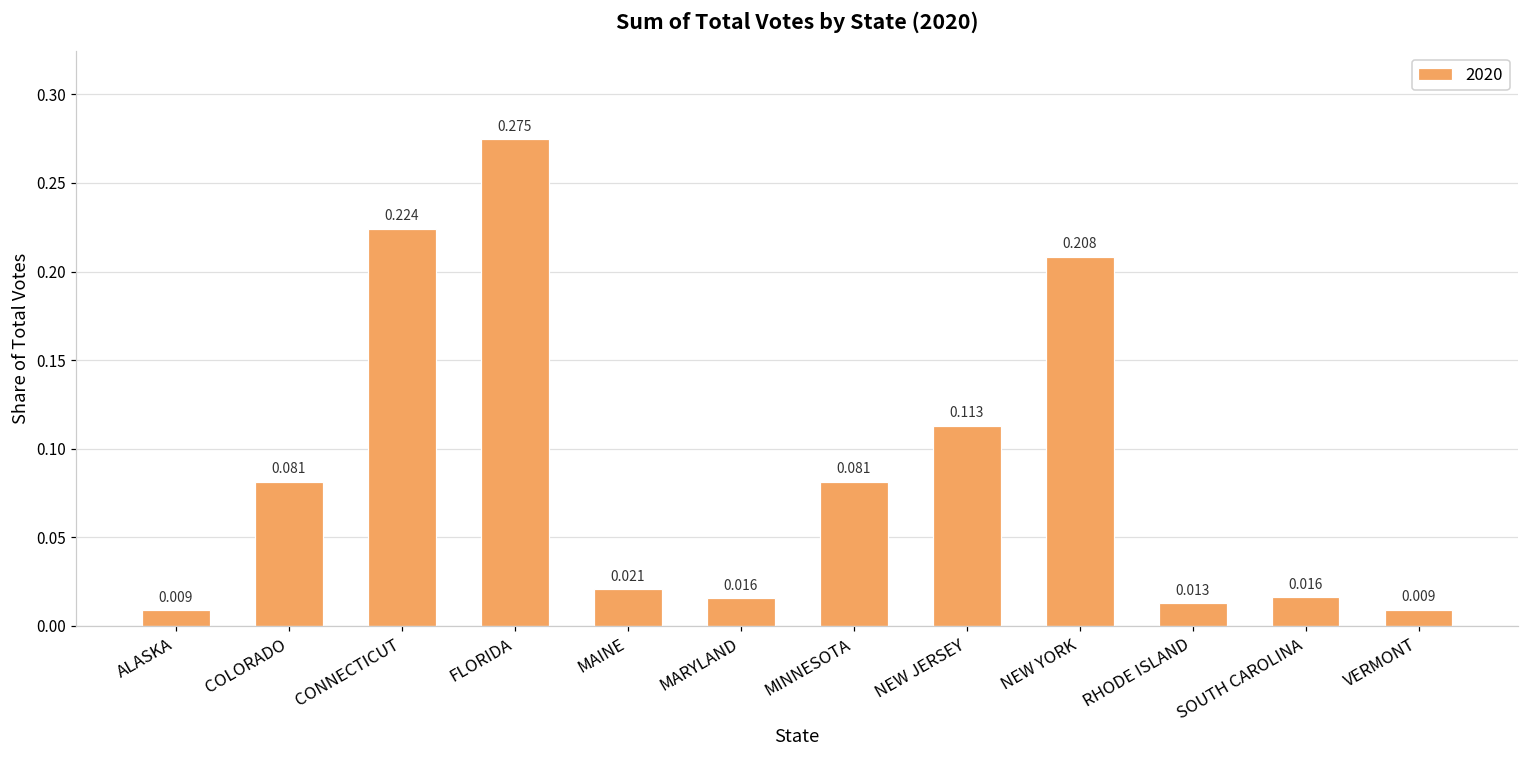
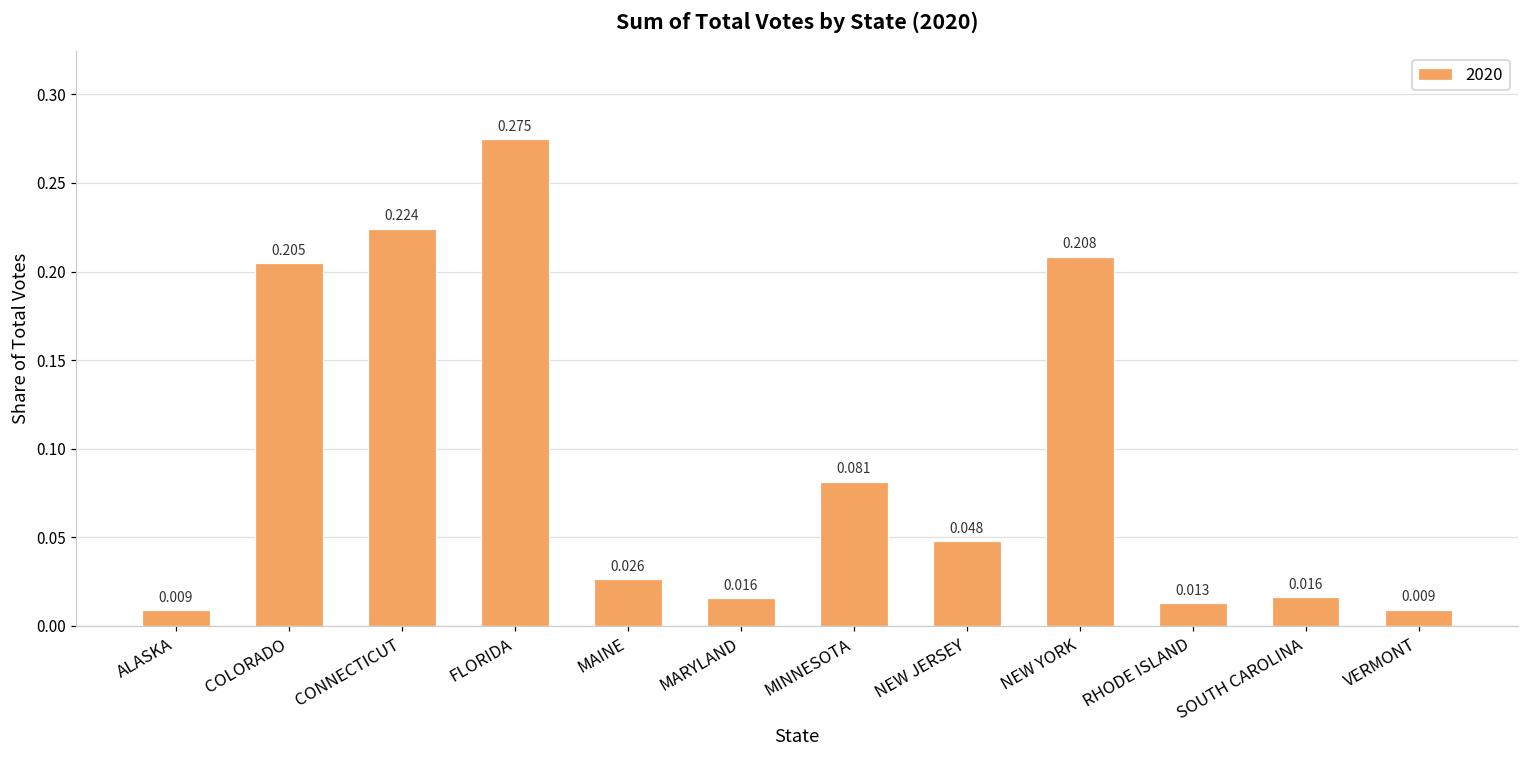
COLORADO: 0.081 -> 0.205
MAINE: 0.021 -> 0.026
NEW JERSEY: 0.113 -> 0.048
